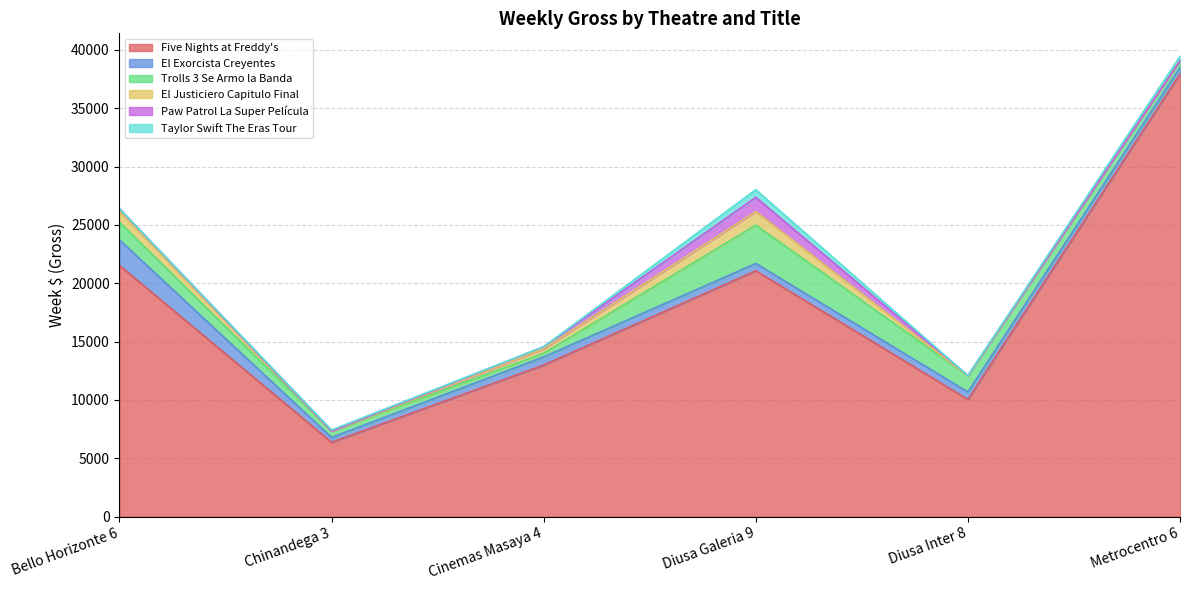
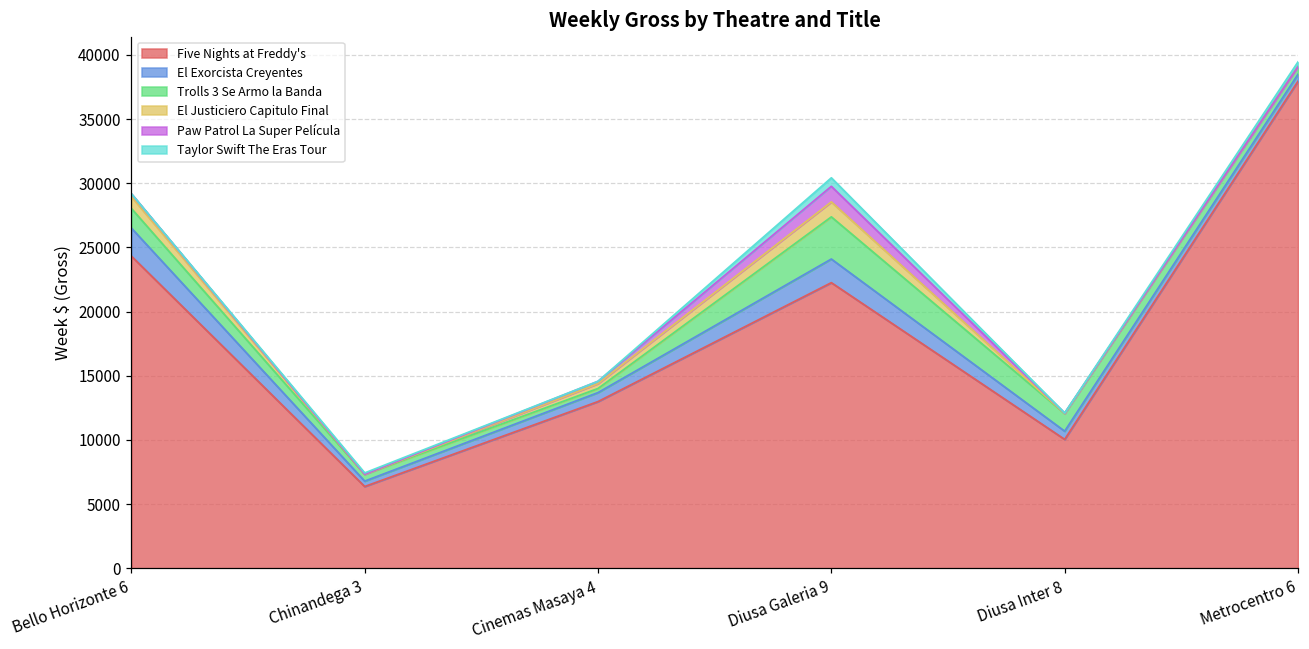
Five Nights at Freddy's, Bello Horizonte 6: 21500 -> 24300
Five Nights at Freddy's, Diusa Galeria 9: 21100 -> 22300
El Exorcista Creyentes, Diusa Galeria 9: 600 -> 1800
